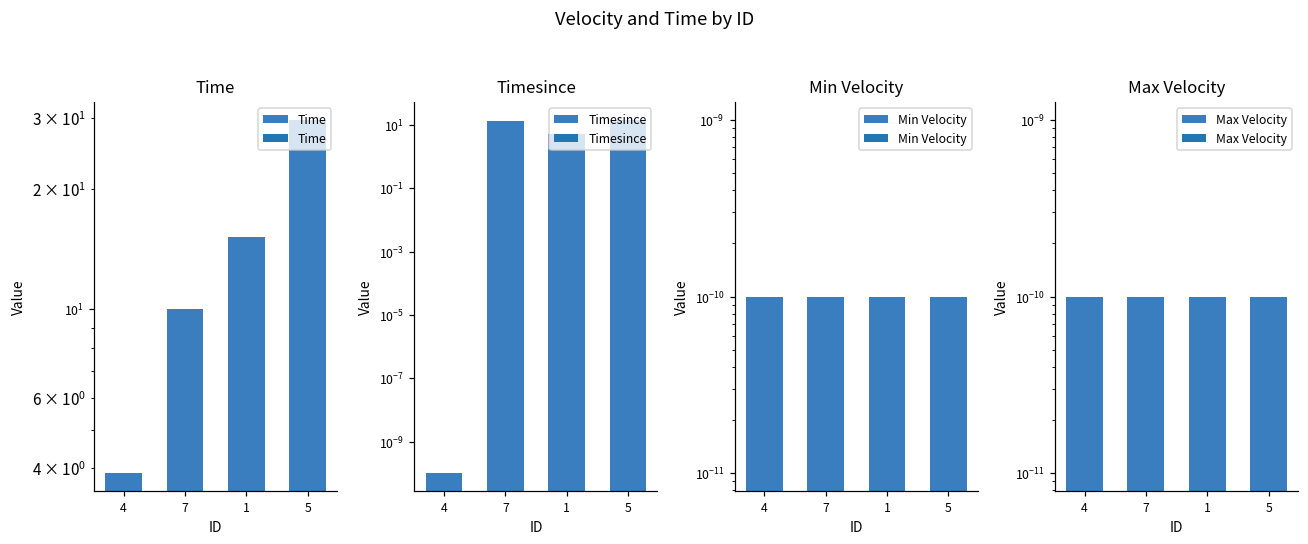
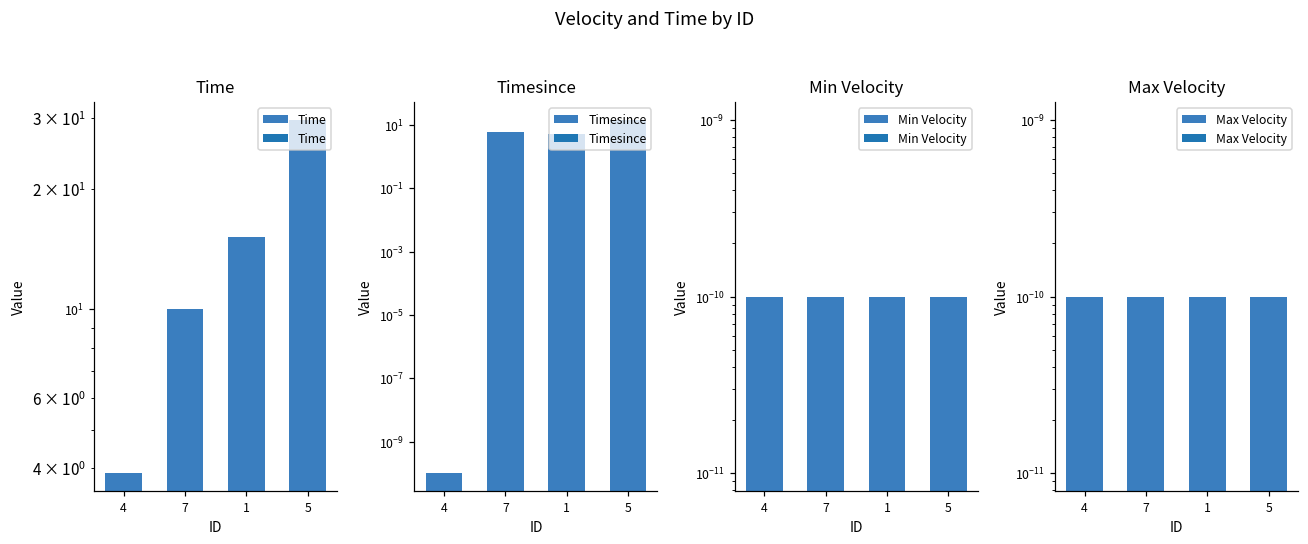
Timesince, 7: 10 -> 6
